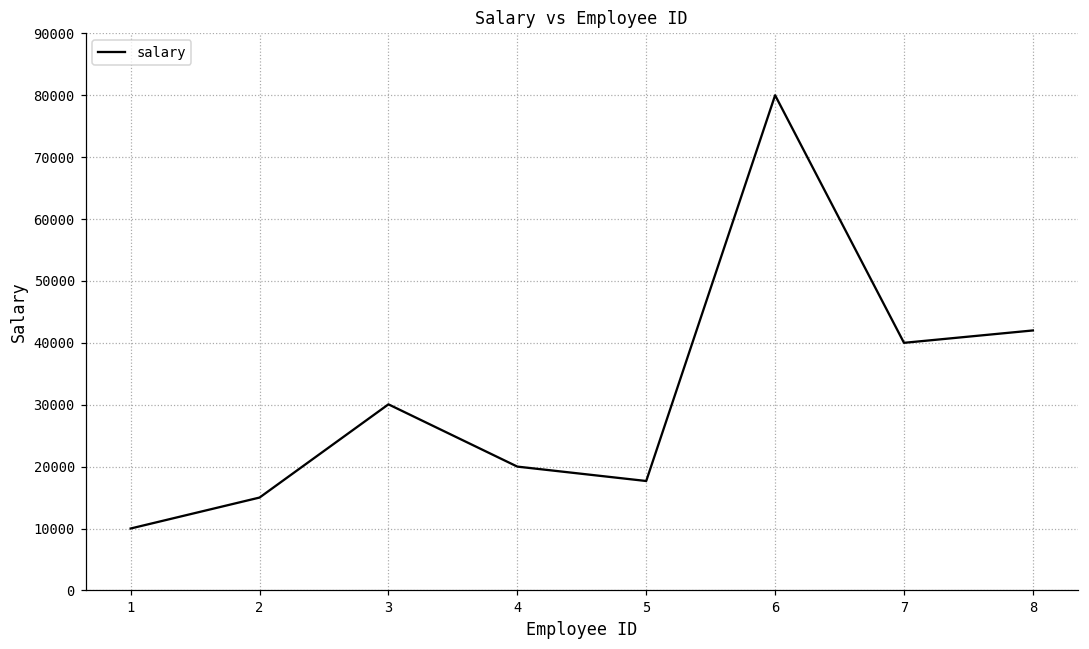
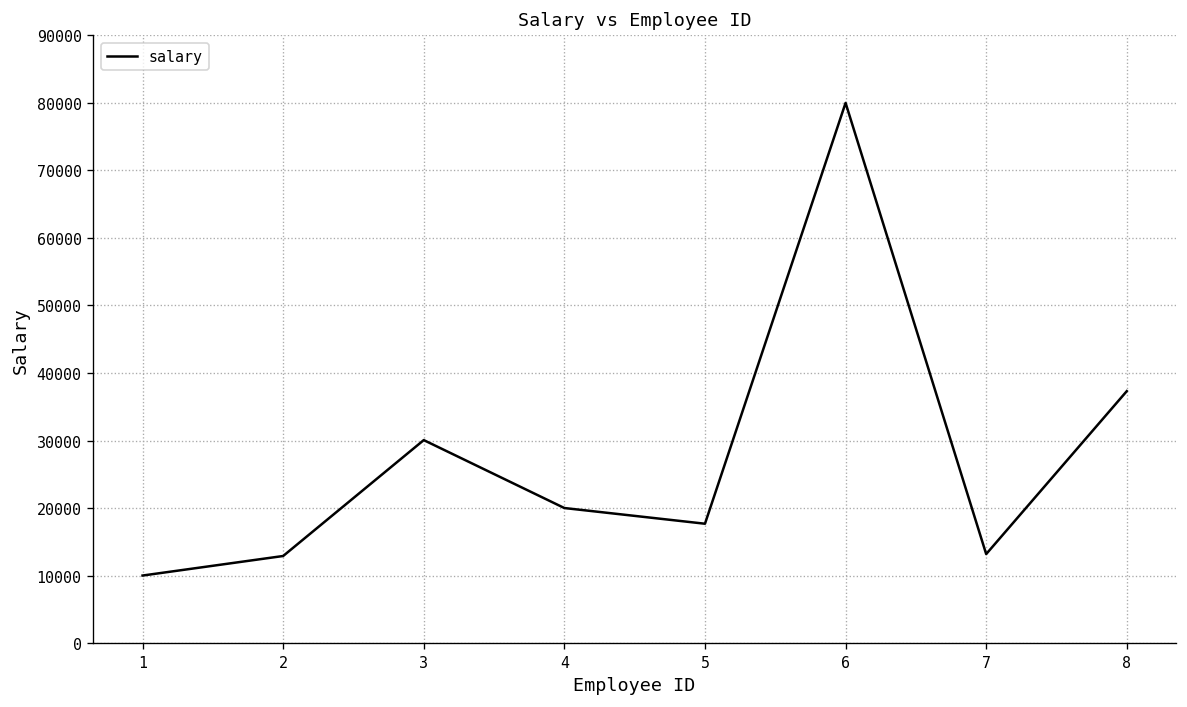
2: 15000 -> 13000
7: 40000 -> 13000
8: 42000 -> 37000
